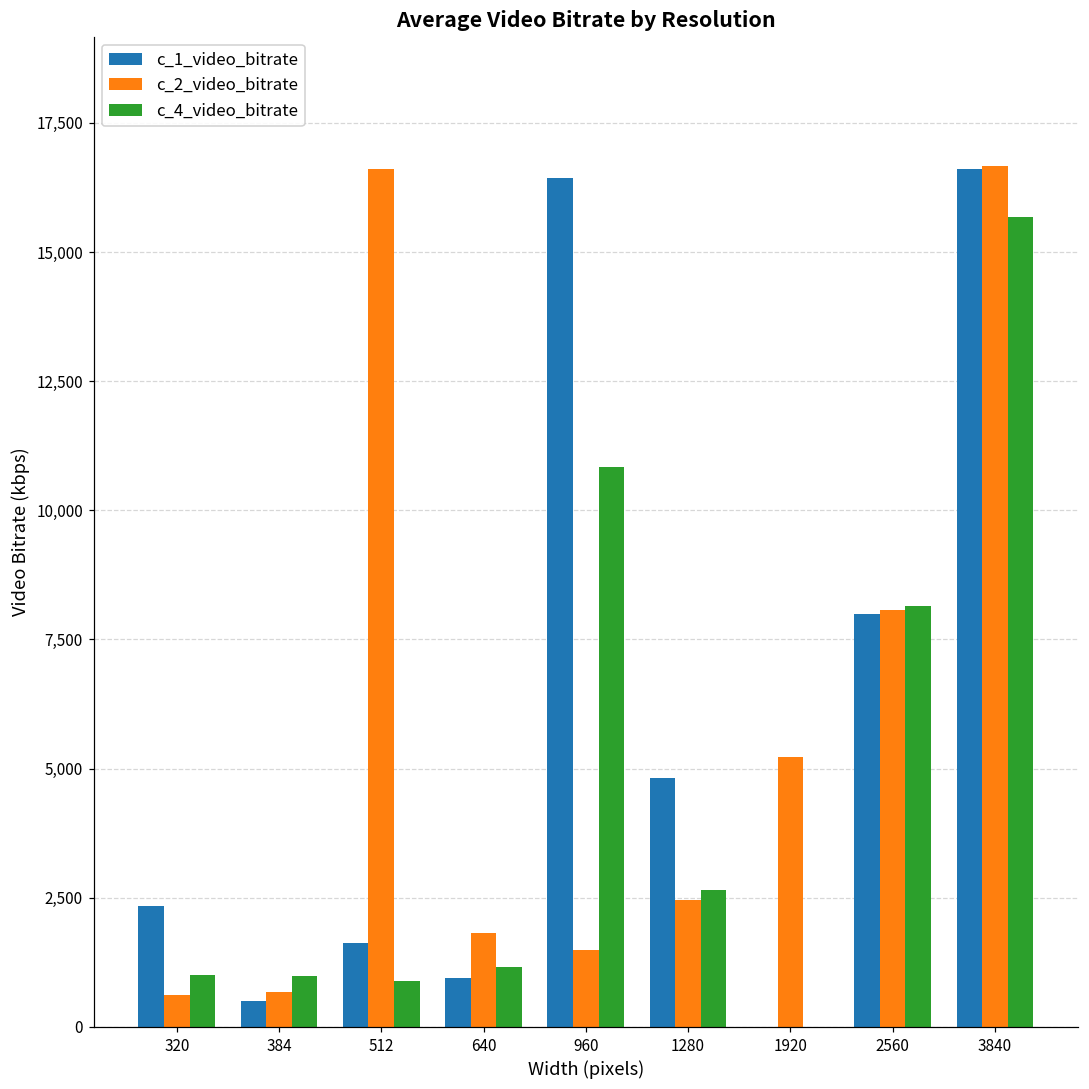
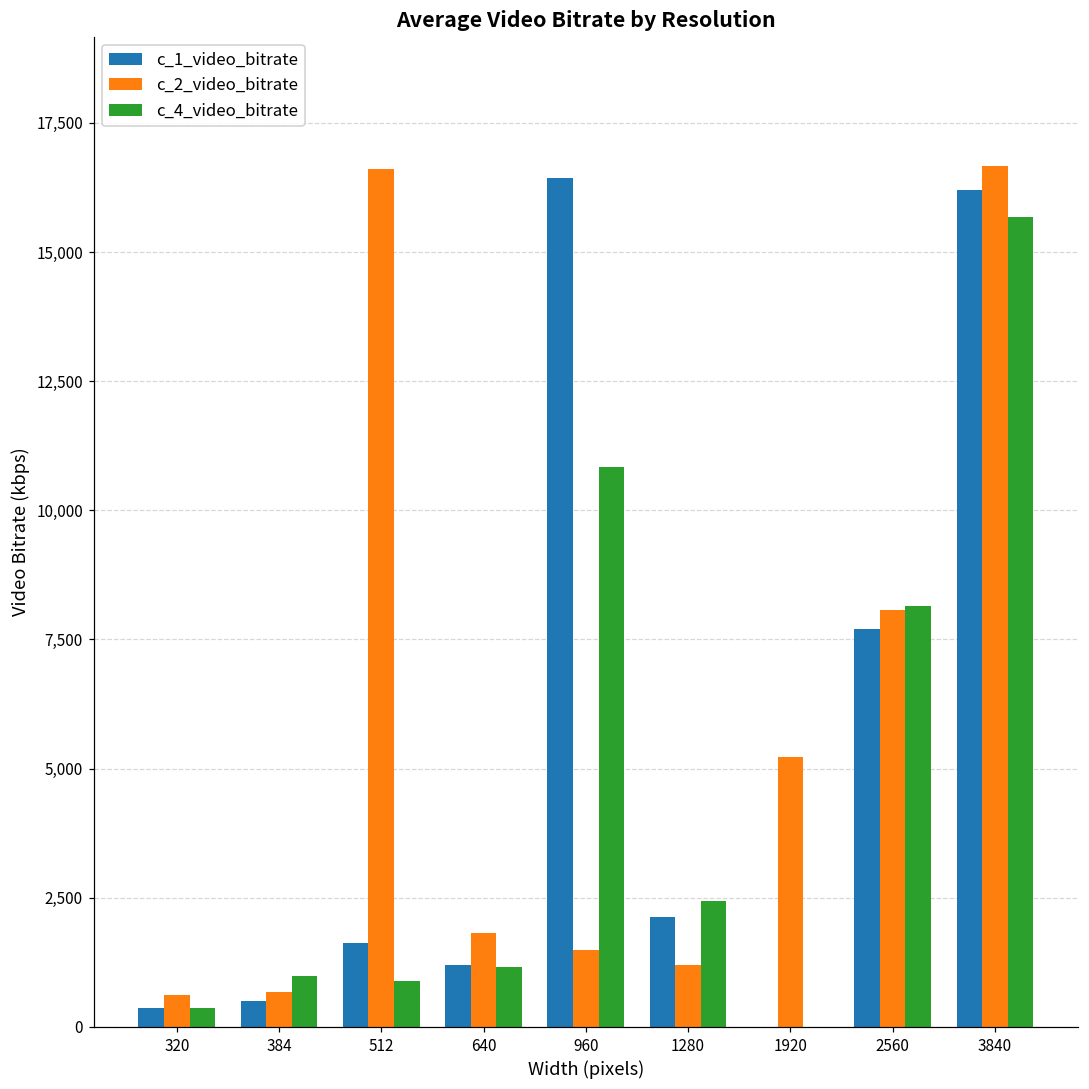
c_1_video_bitrate, 320: 2,300 -> 400
c_4_video_bitrate, 320: 1,000 -> 400
c_1_video_bitrate, 640: 1,000 -> 1,200
c_1_video_bitrate, 1280: 4,800 -> 2,100
c_2_video_bitrate, 1280: 2,500 -> 1,200
c_4_video_bitrate, 1280: 2,700 -> 2,400
c_1_video_bitrate, 2560: 8,000 -> 7,700
c_1_video_bitrate, 3840: 16,600 -> 16,200
